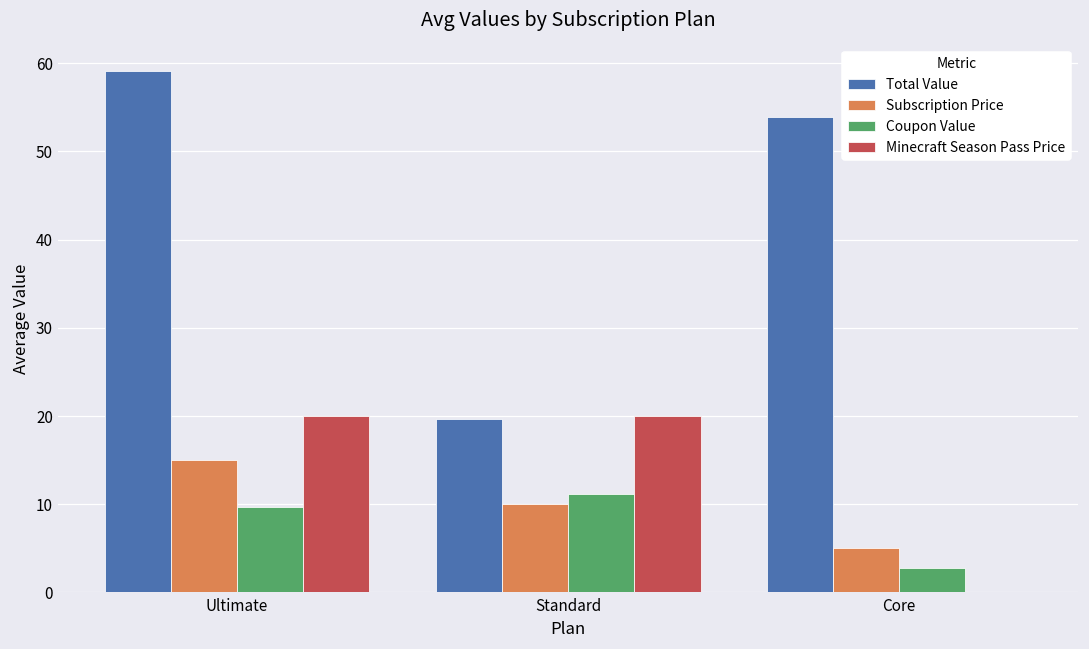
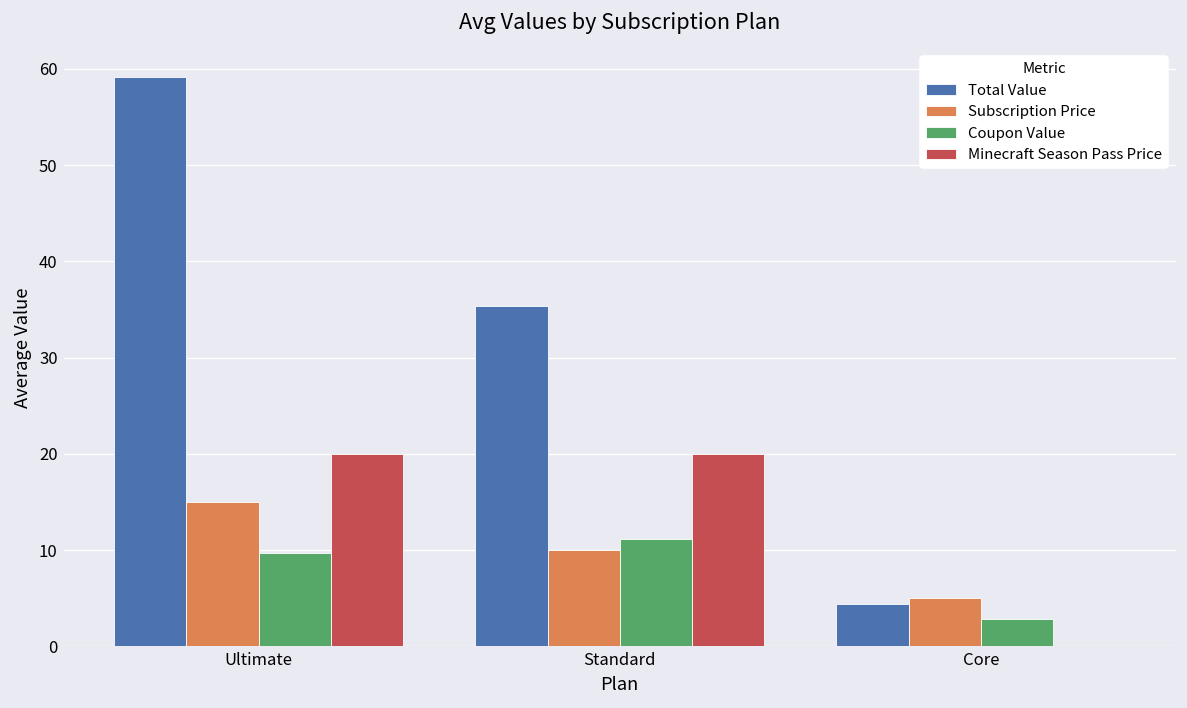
Total Value, Standard: 20 -> 35
Total Value, Core: 54 -> 4
